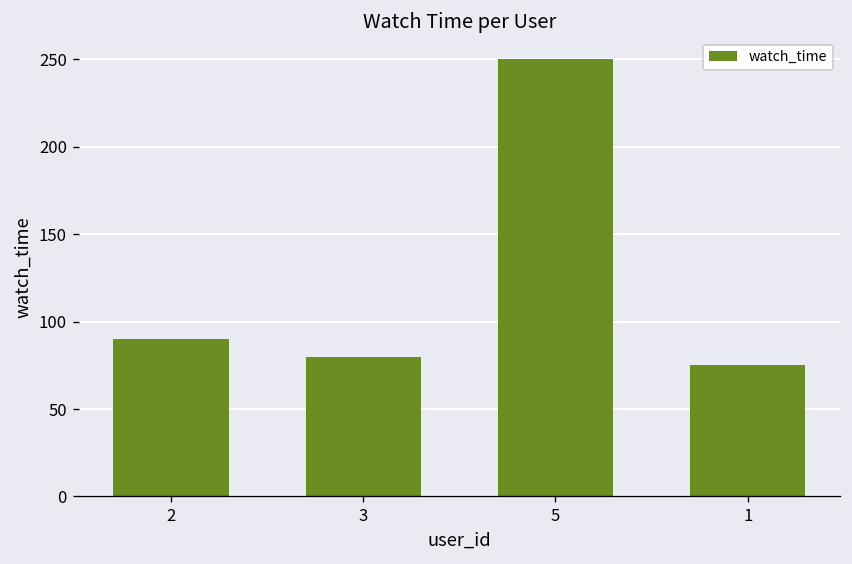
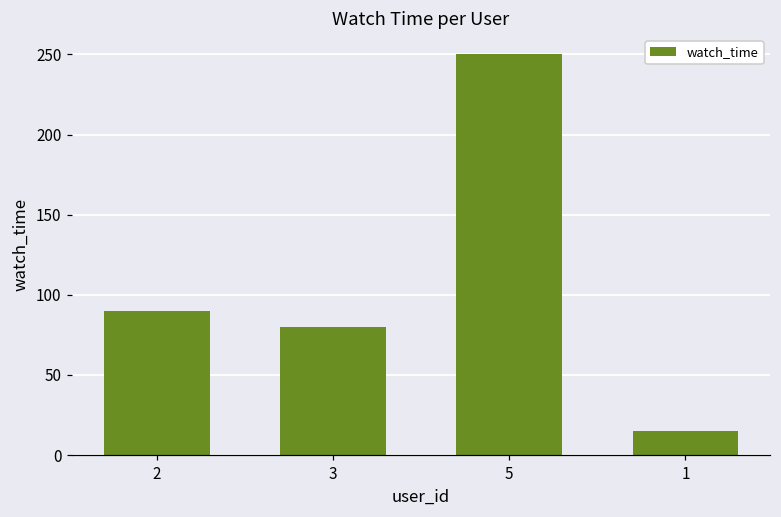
1: 75 -> 15
